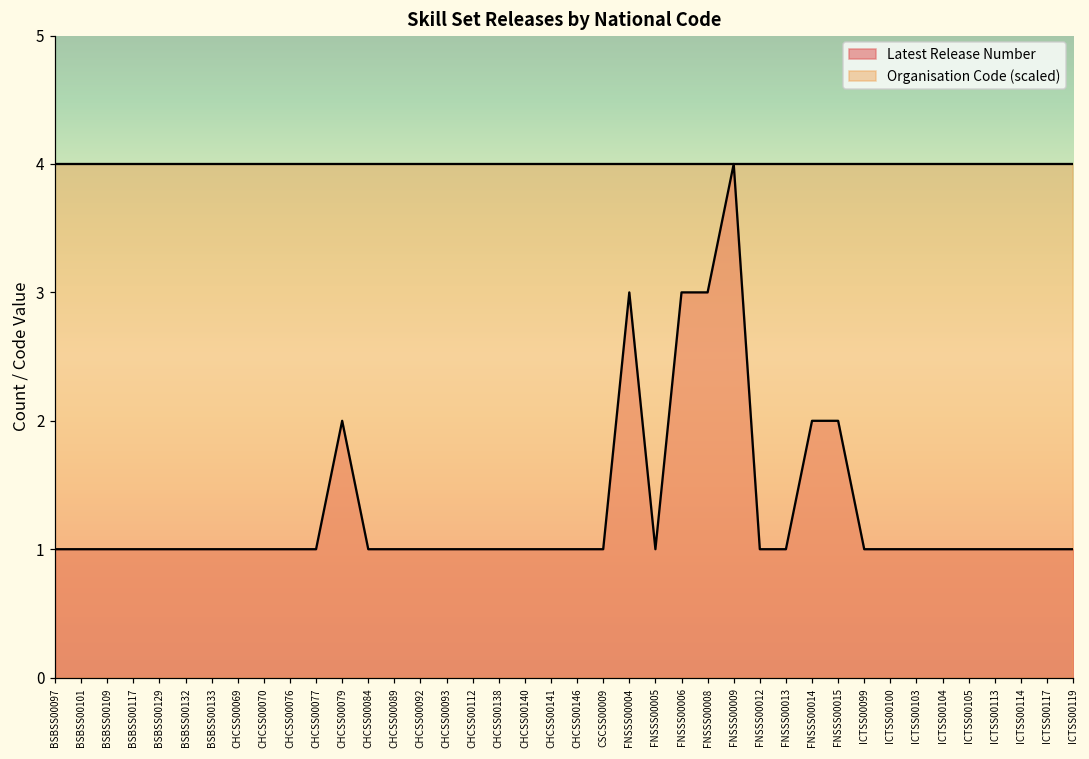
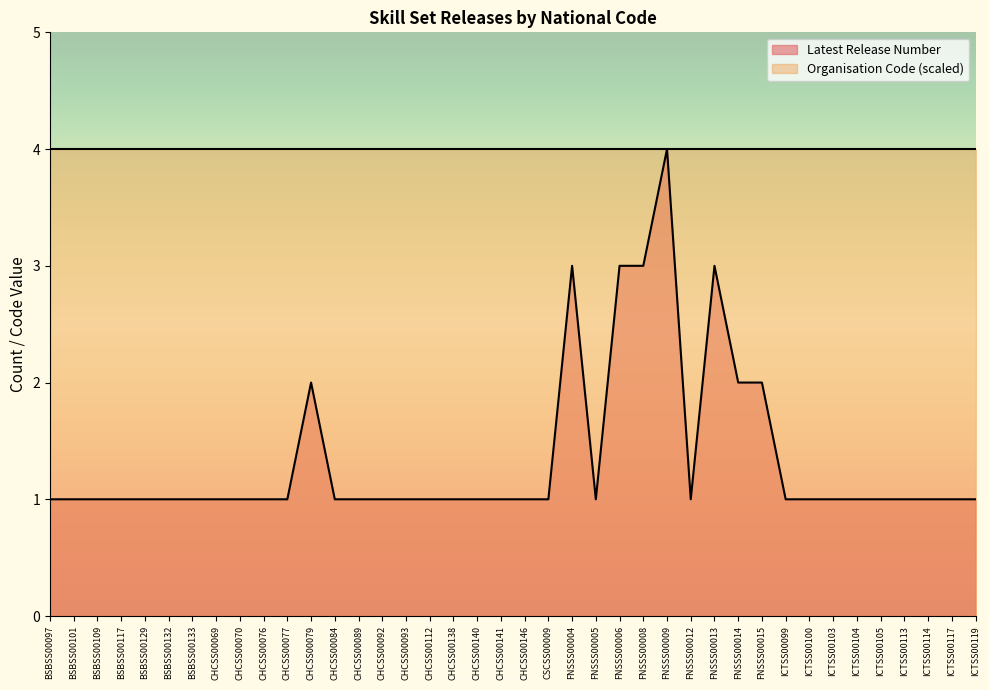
Latest Release Number, FNSSS00013: 1 -> 3
